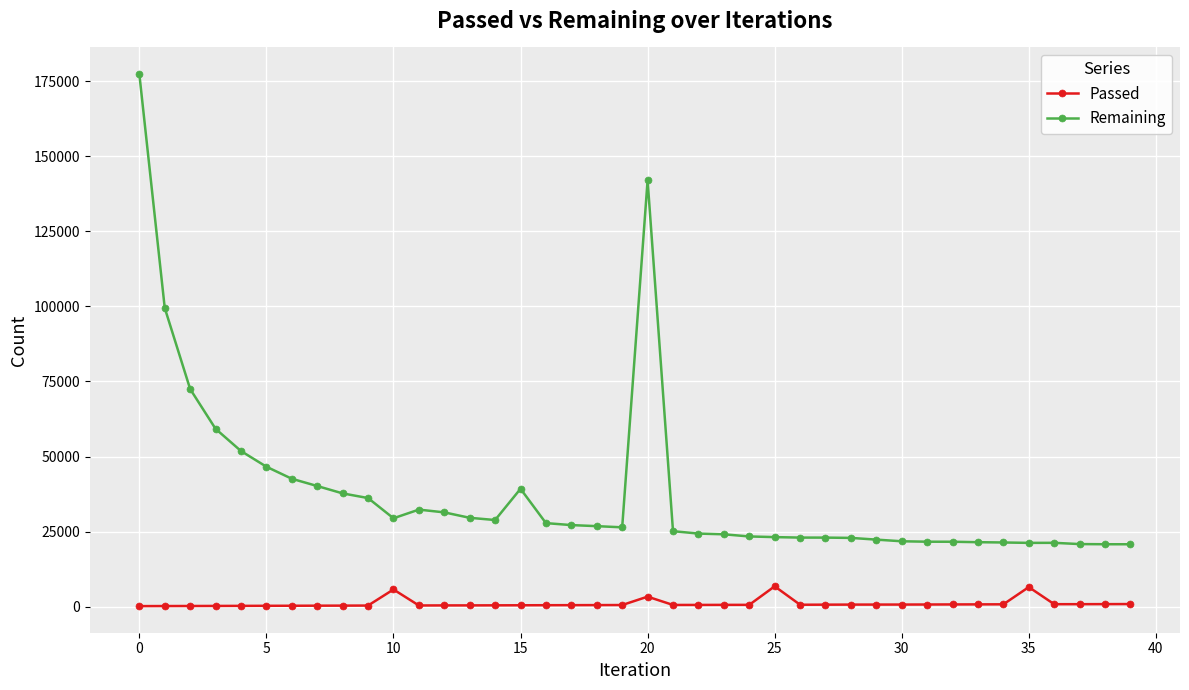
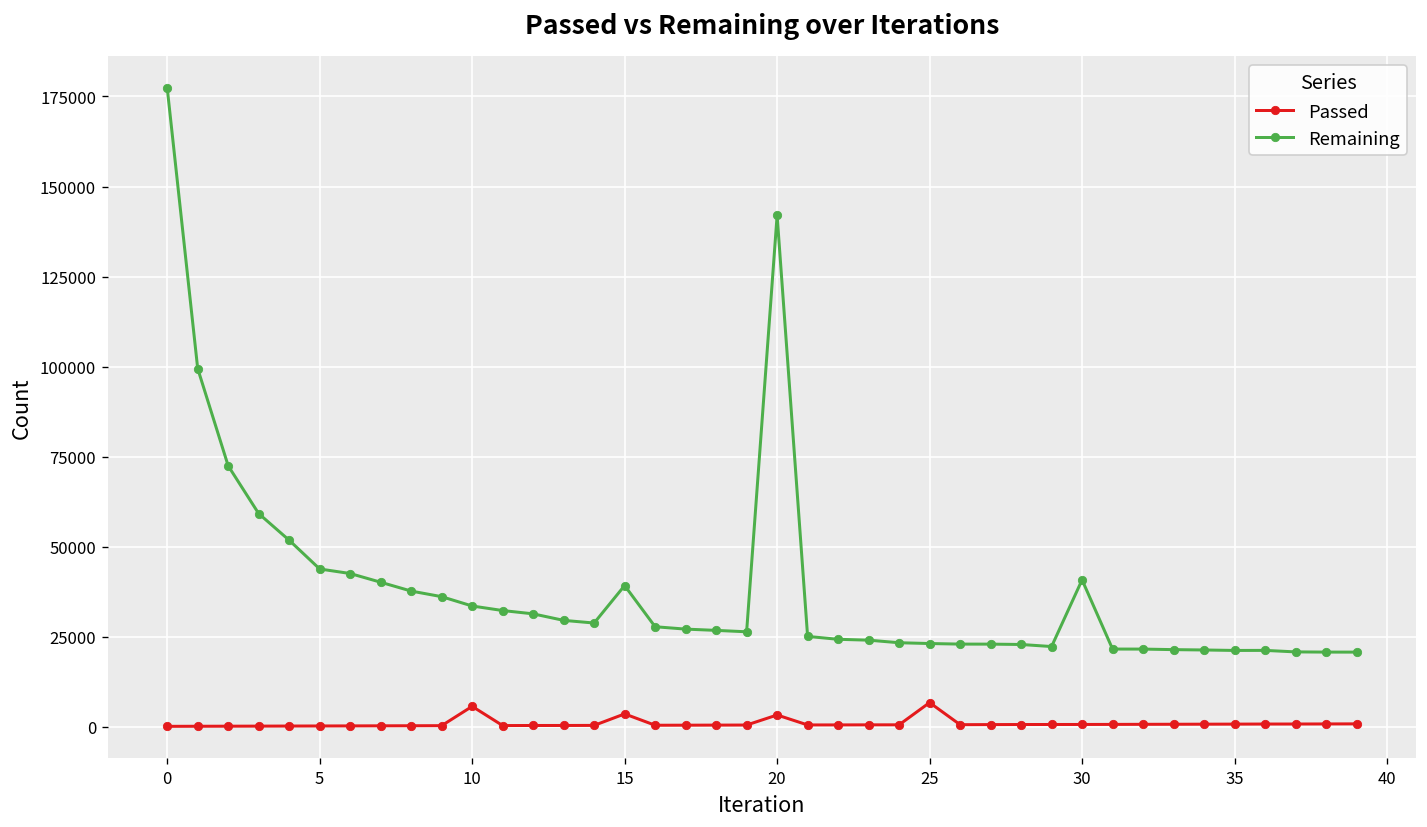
Remaining, 5: 47000 -> 44000
Remaining, 10: 29000 -> 34000
Passed, 15: 0 -> 4000
Remaining, 30: 22000 -> 41000
Passed, 35: 7000 -> 1000
